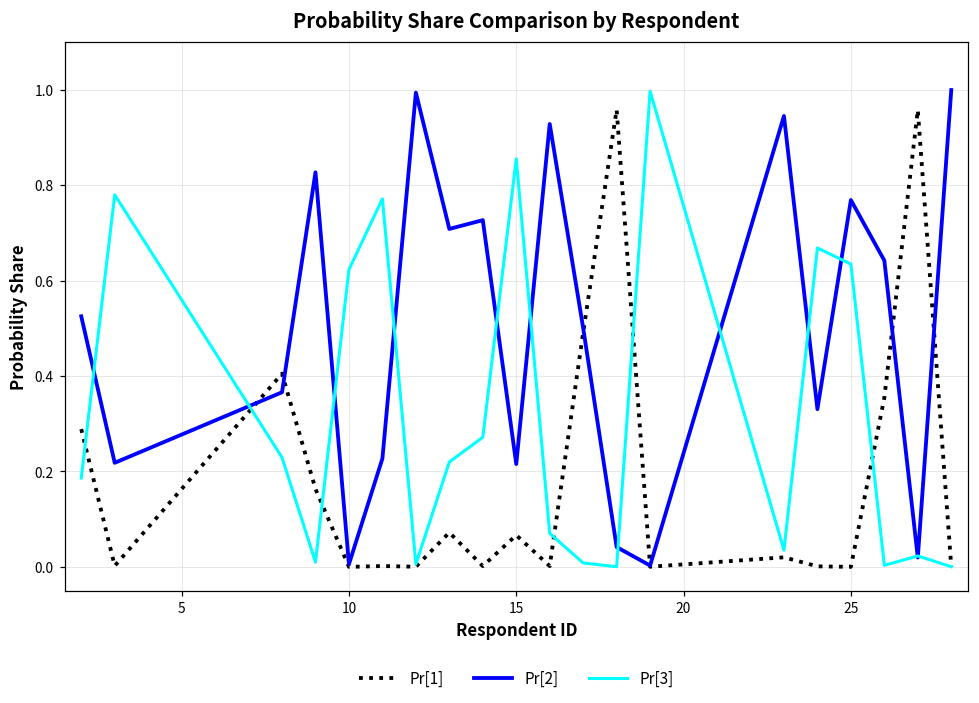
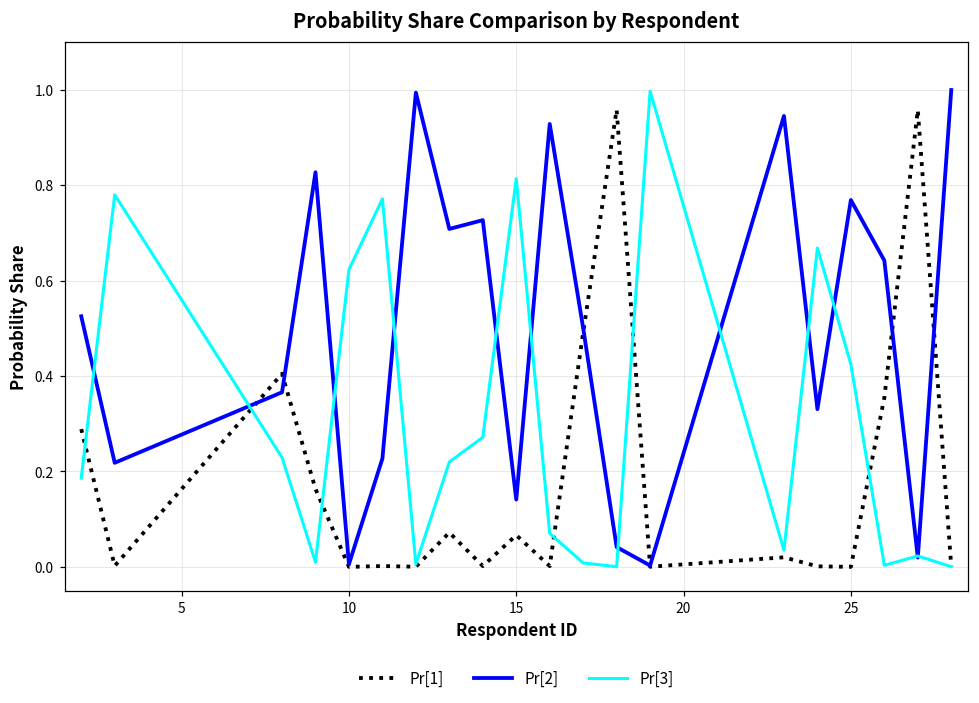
Pr[2], 15: 0.22 -> 0.14
Pr[3], 15: 0.86 -> 0.81
Pr[3], 25: 0.63 -> 0.42
